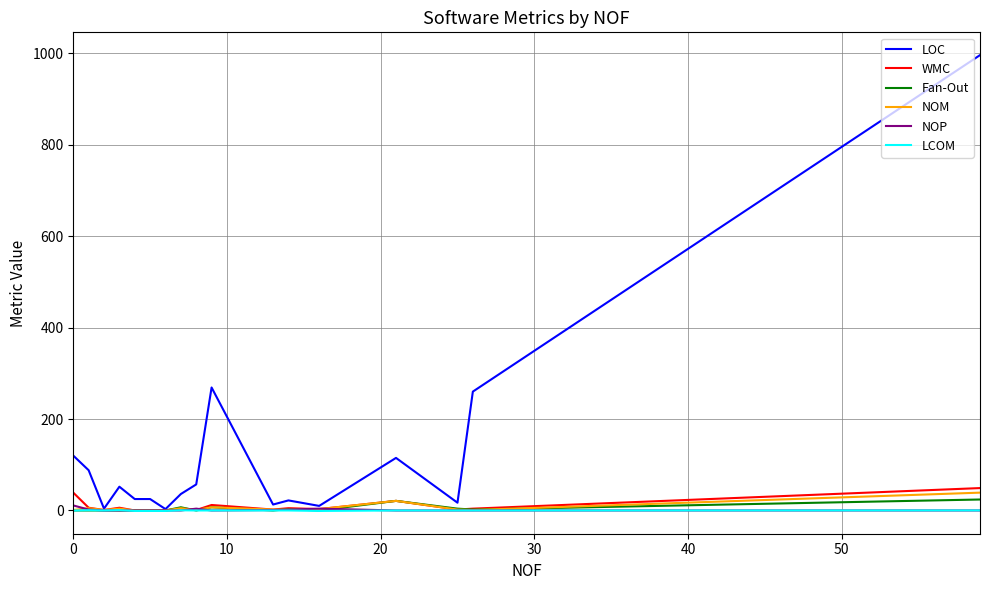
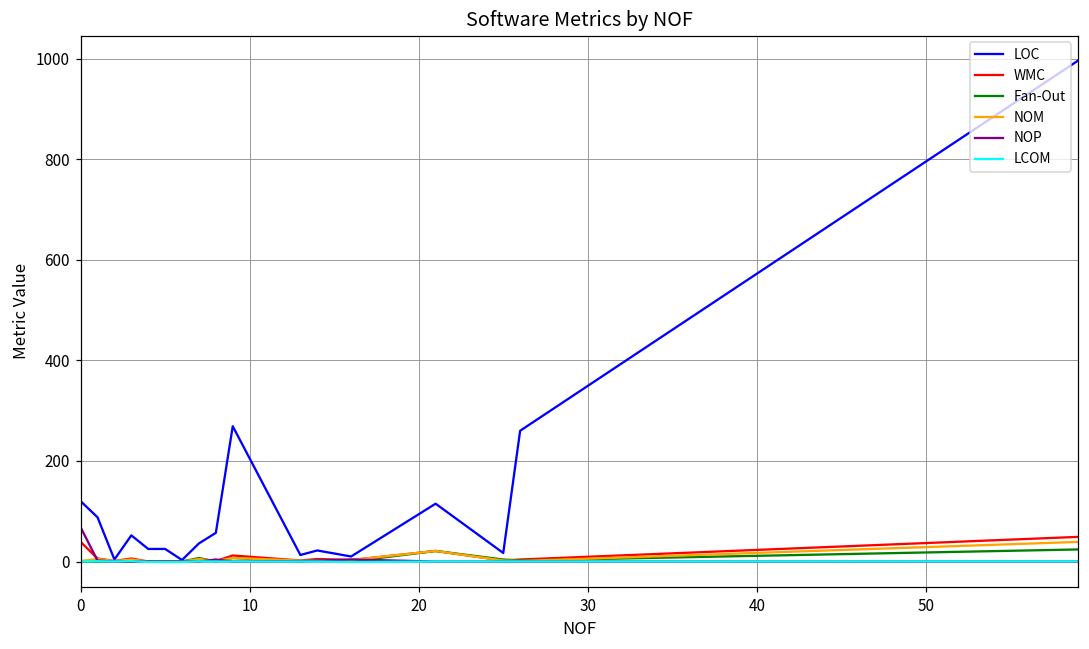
NOP, 0: 10 -> 70
